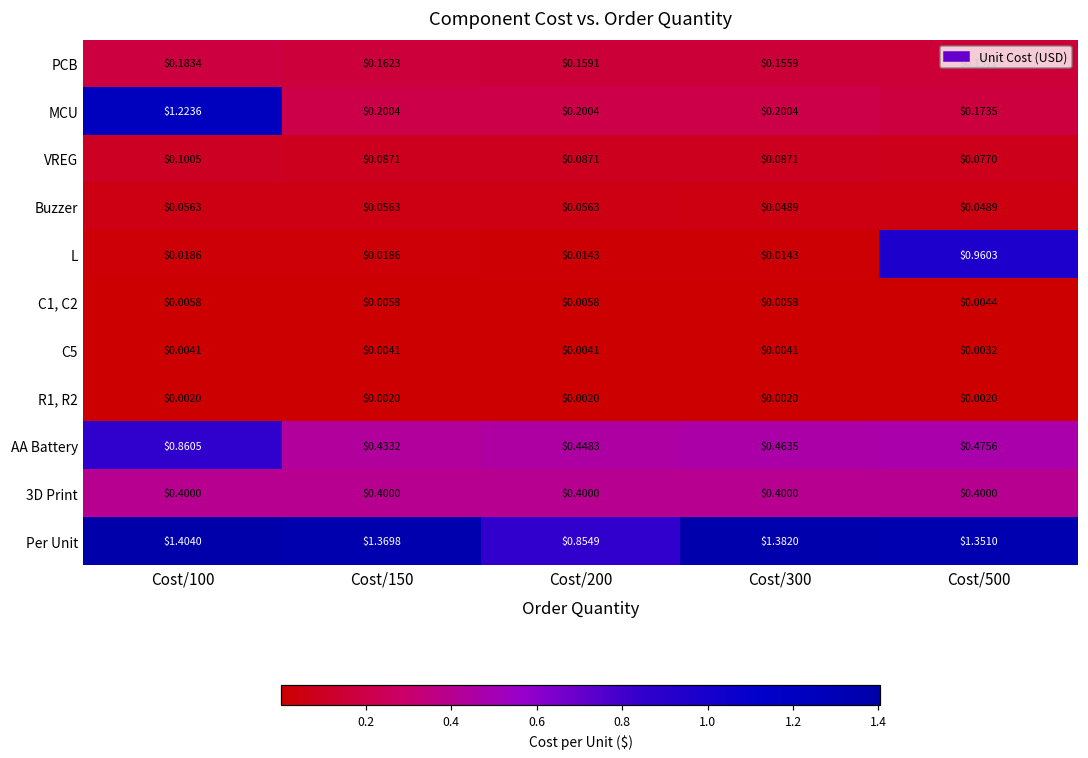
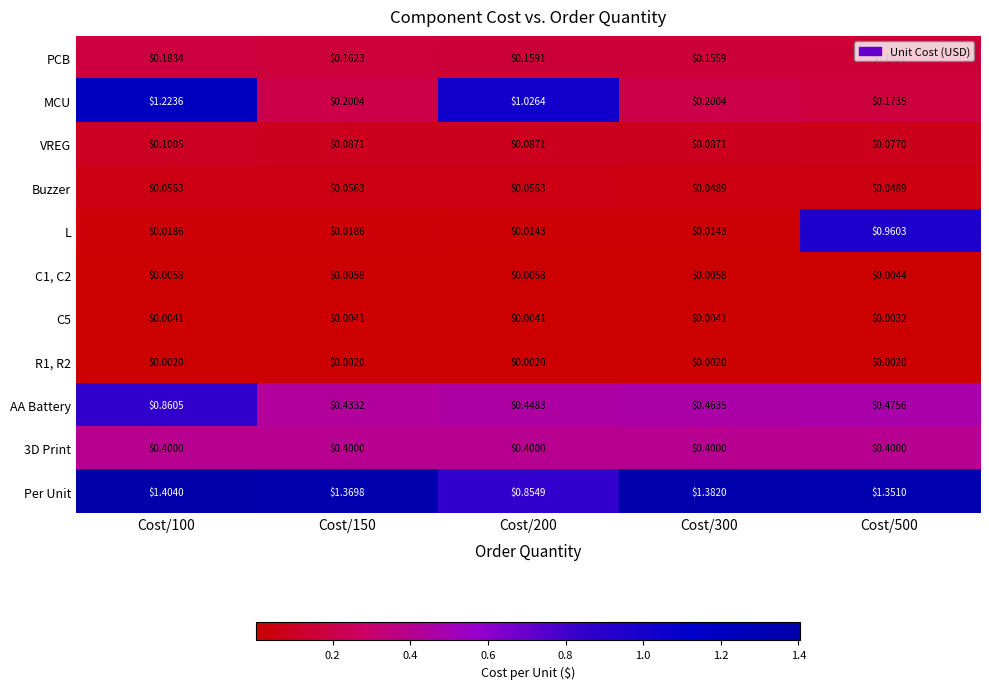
MCU, Cost/200: $0.2004 -> $1.0264
